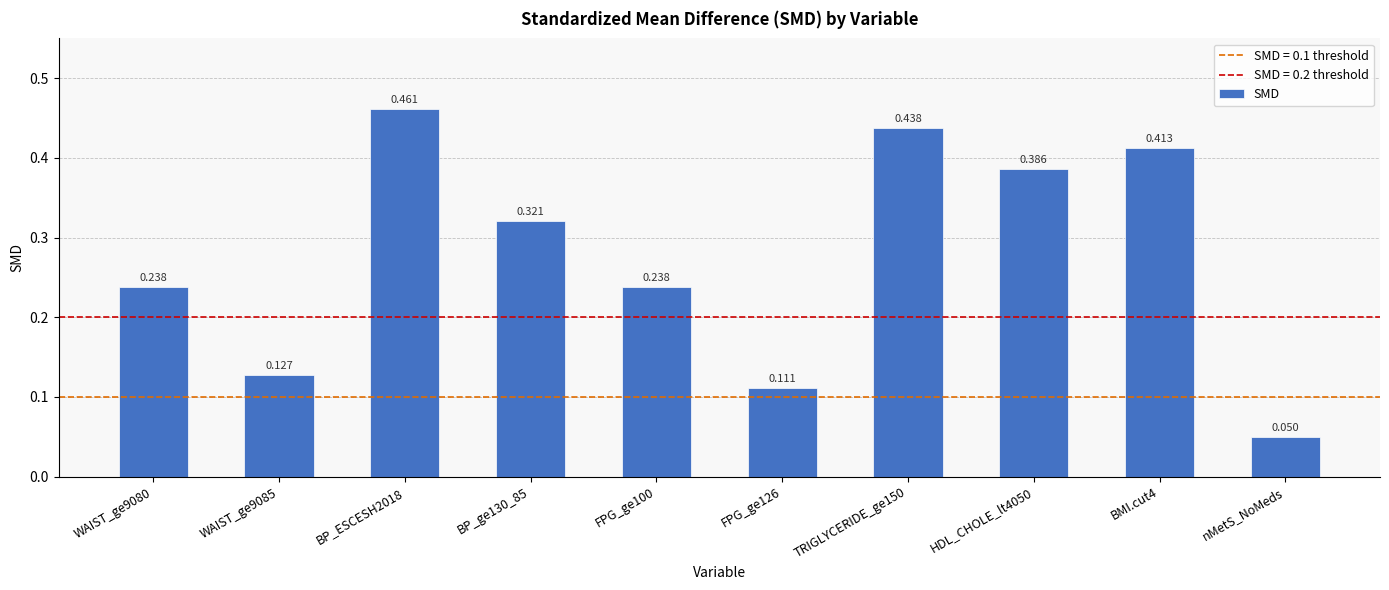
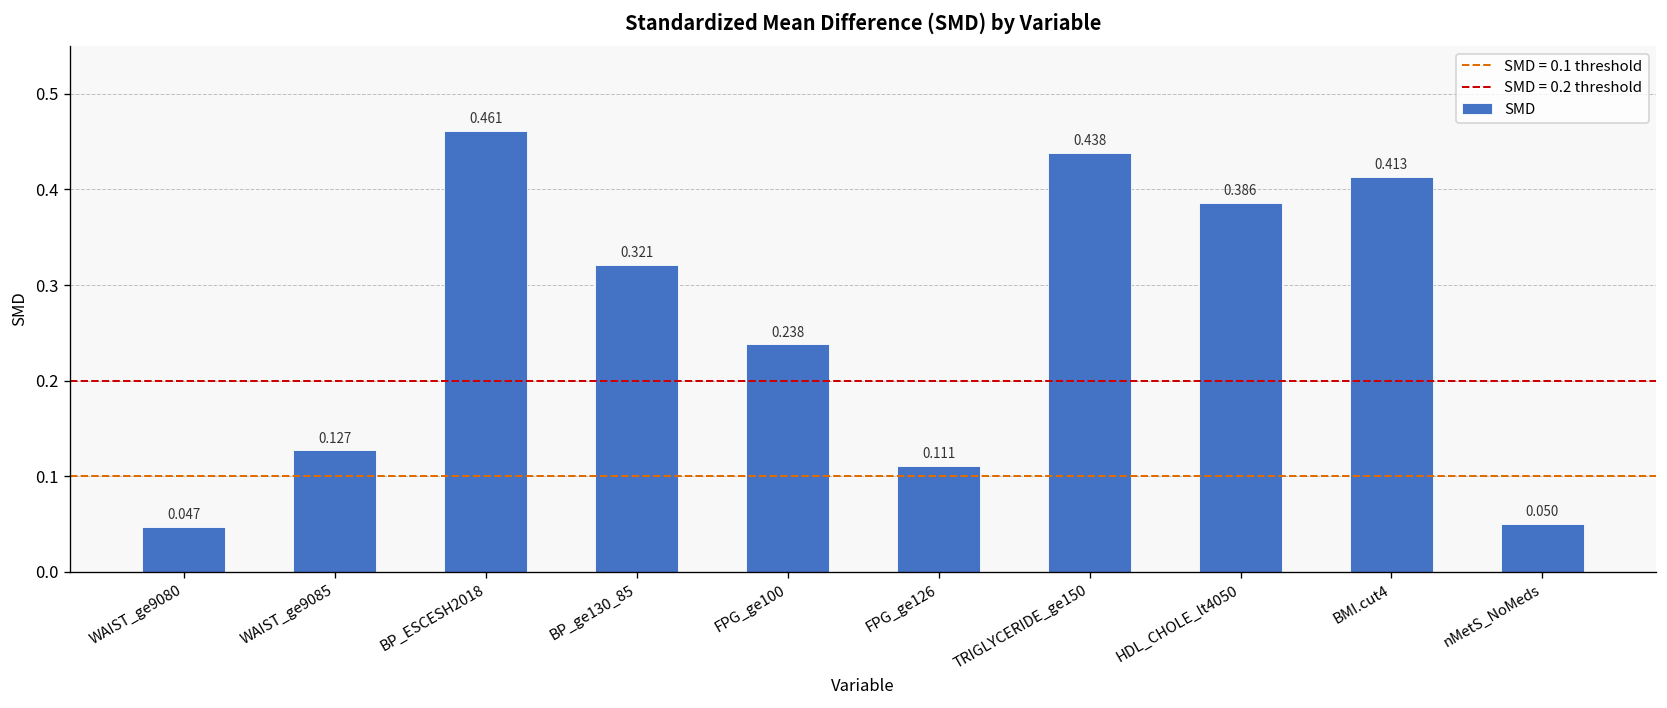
WAIST_ge9080: 0.238 -> 0.047
